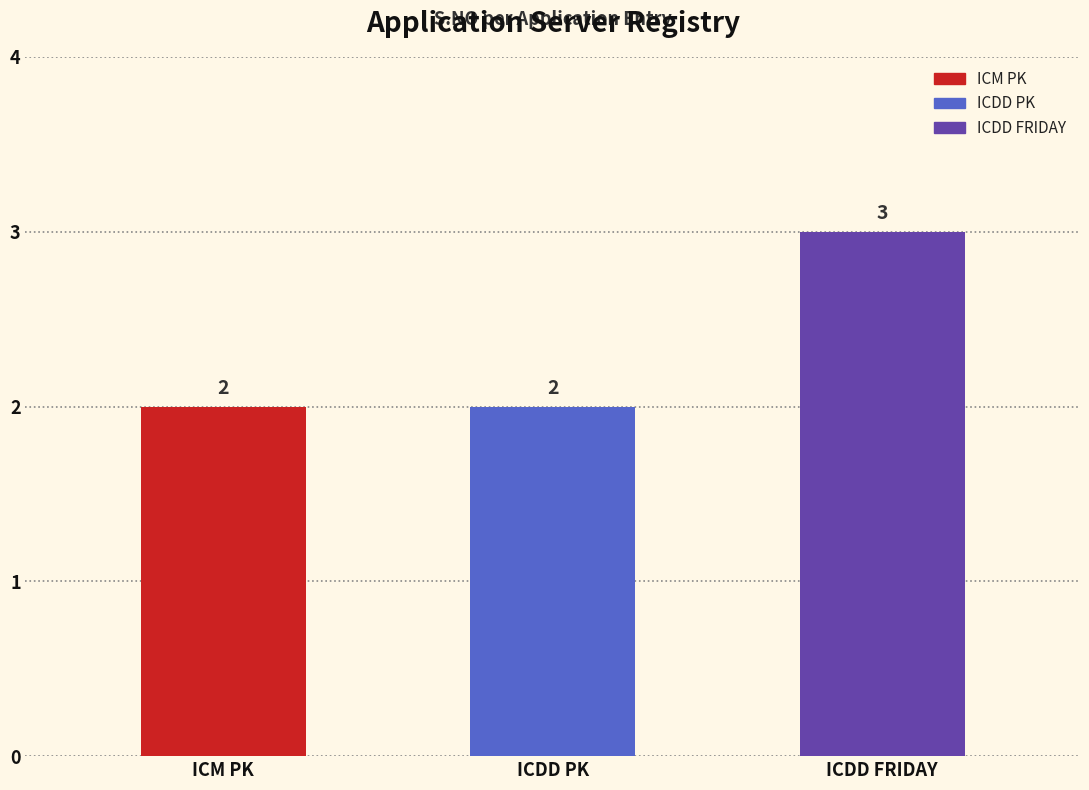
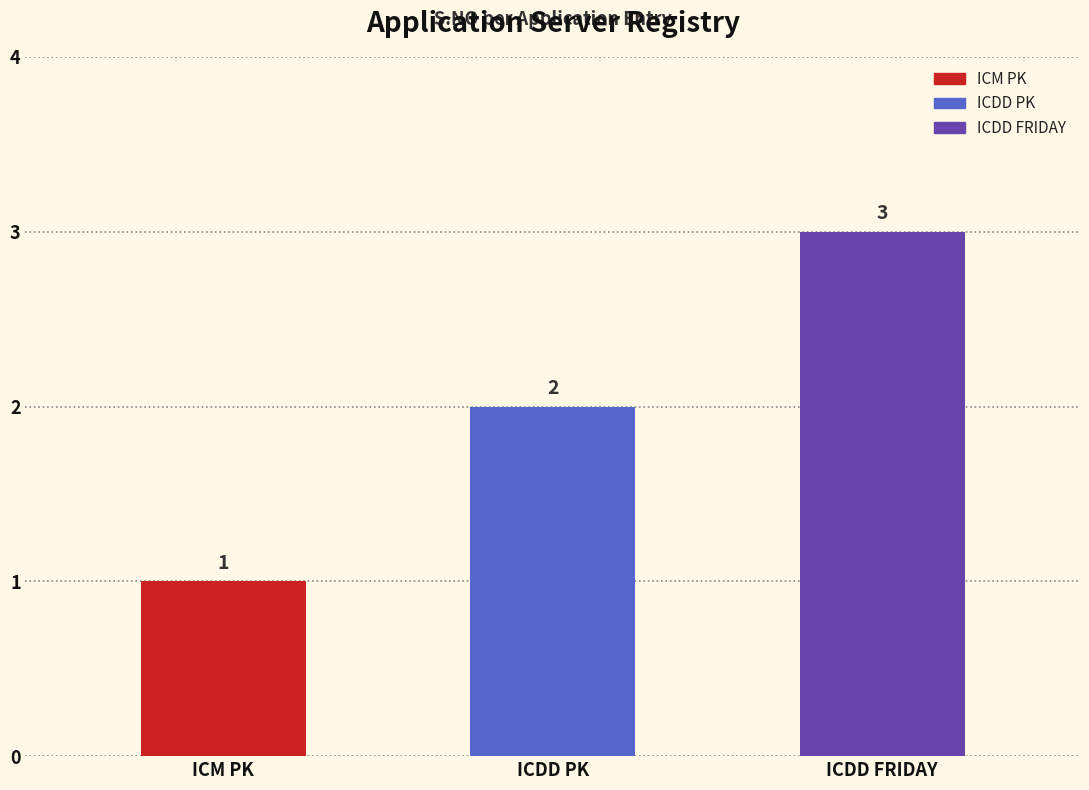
ICM PK: 2 -> 1
